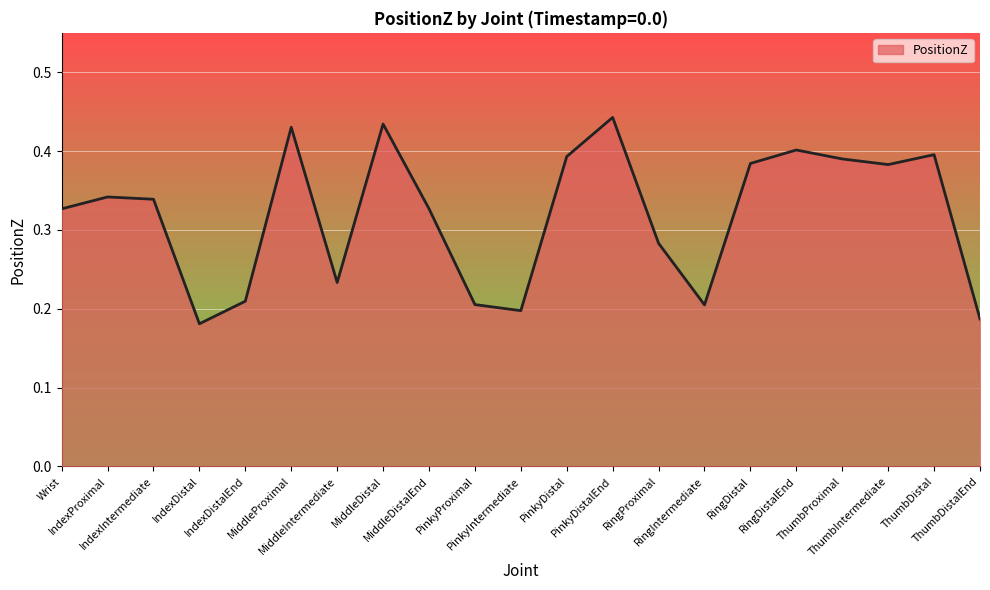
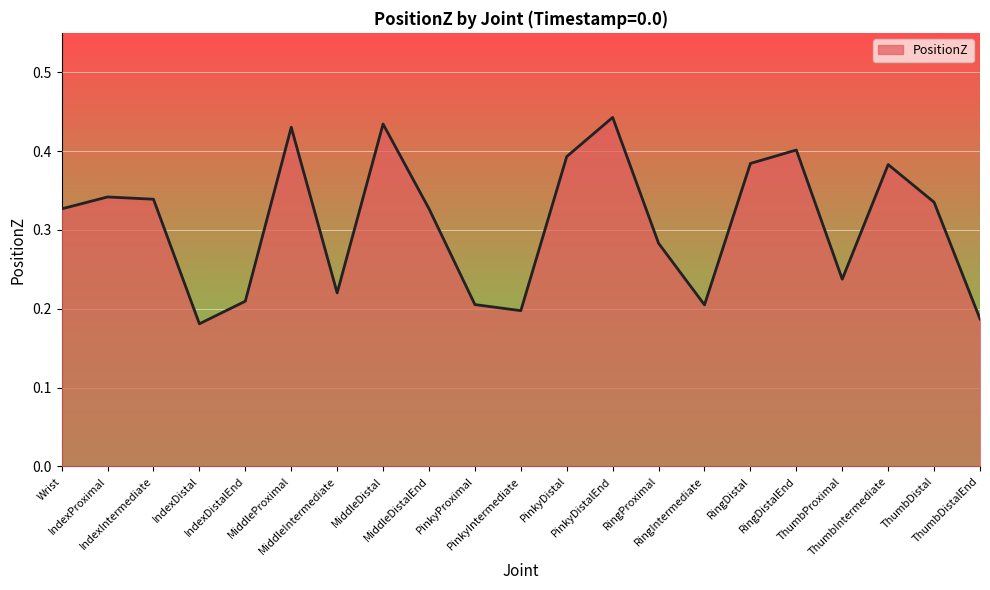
MiddleIntermediate: 0.23 -> 0.22
ThumbProximal: 0.39 -> 0.24
ThumbDistal: 0.40 -> 0.34
